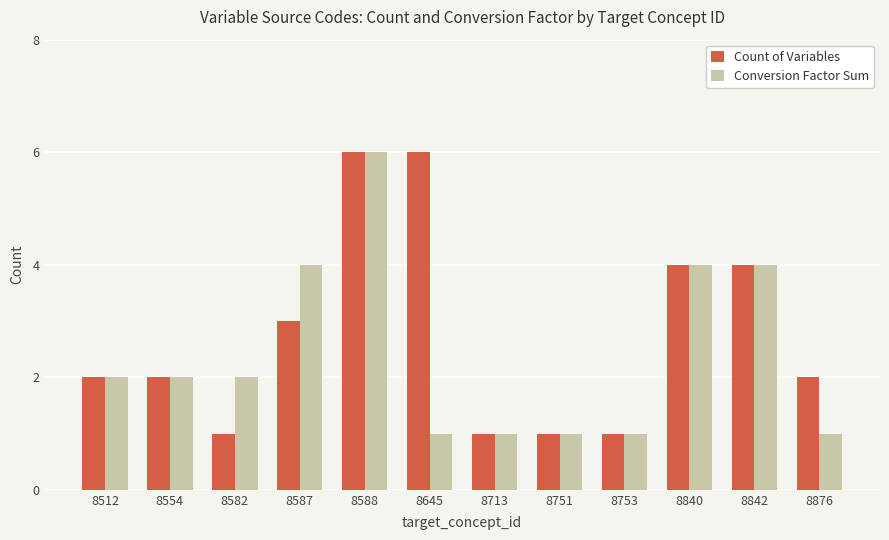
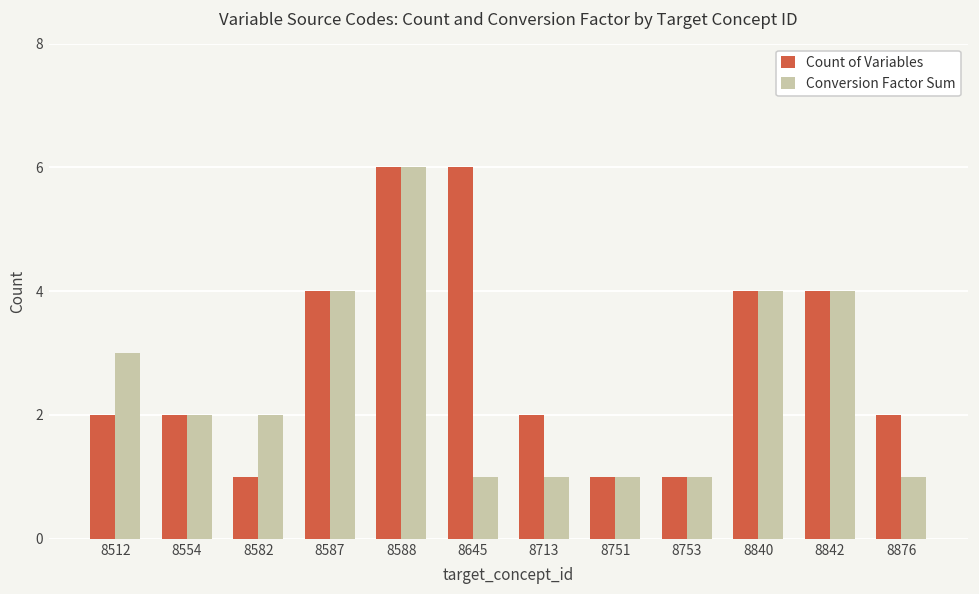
Conversion Factor Sum, 8512: 2 -> 3
Count of Variables, 8587: 3 -> 4
Count of Variables, 8713: 1 -> 2
